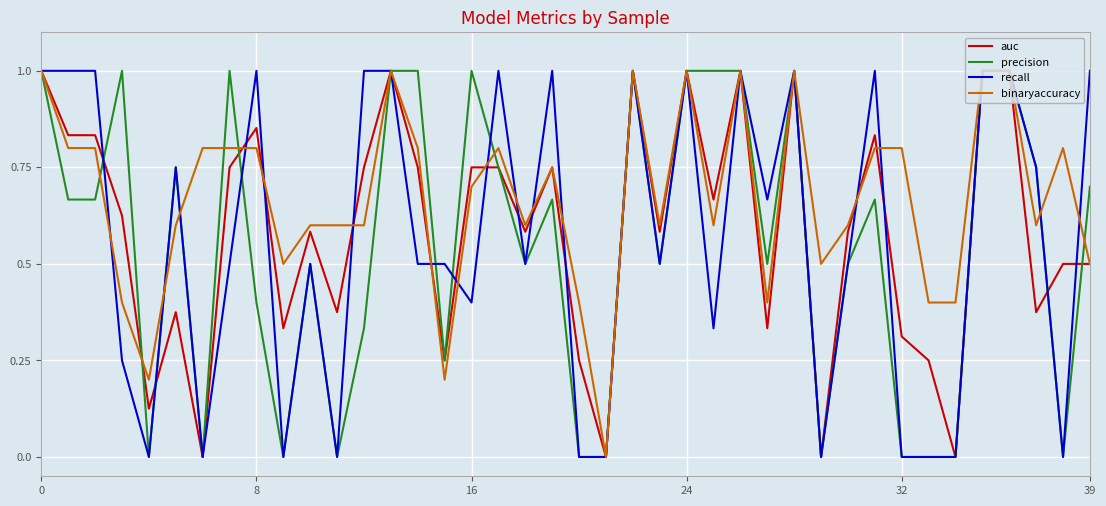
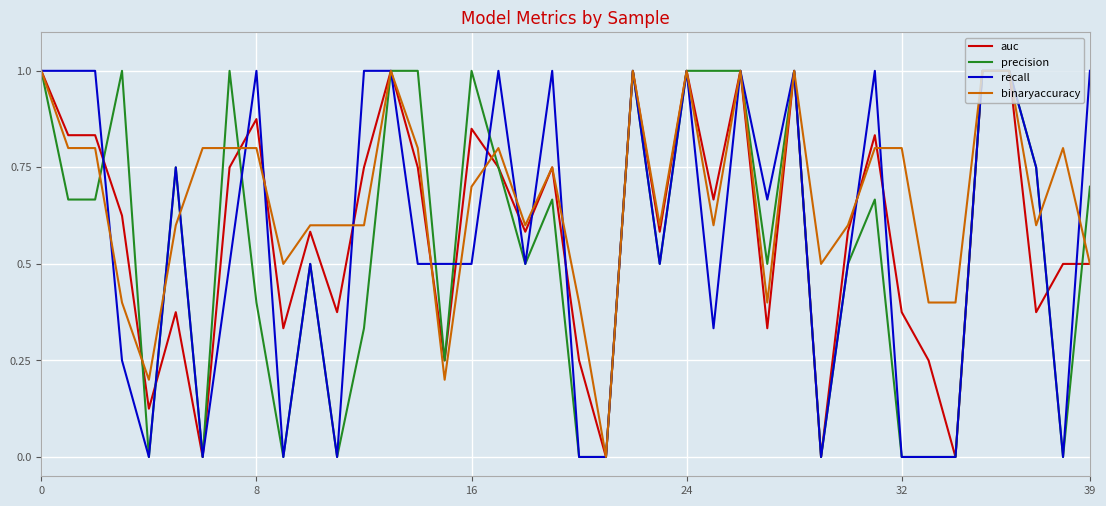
auc, 8: 0.85 -> 0.88
auc, 16: 0.75 -> 0.85
recall, 16: 0.4 -> 0.5
auc, 32: 0.31 -> 0.38
